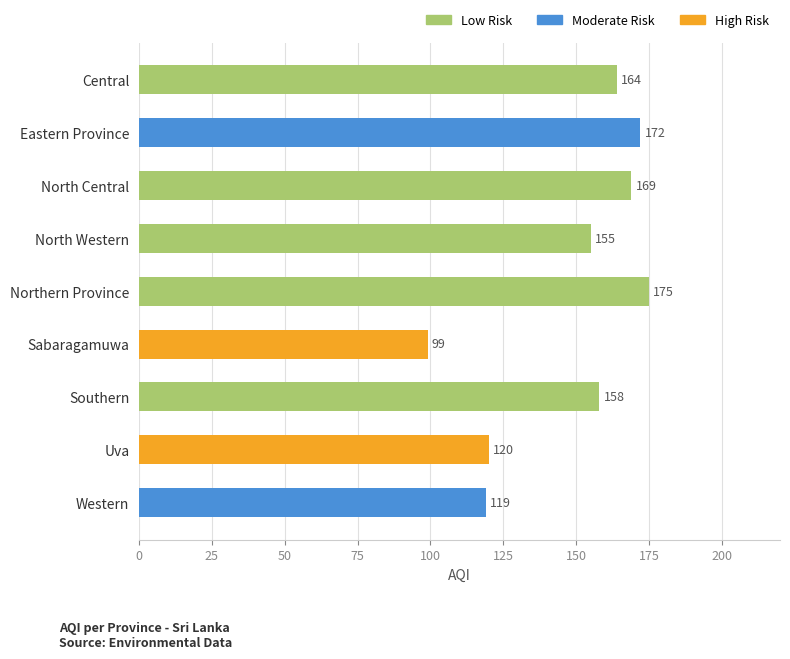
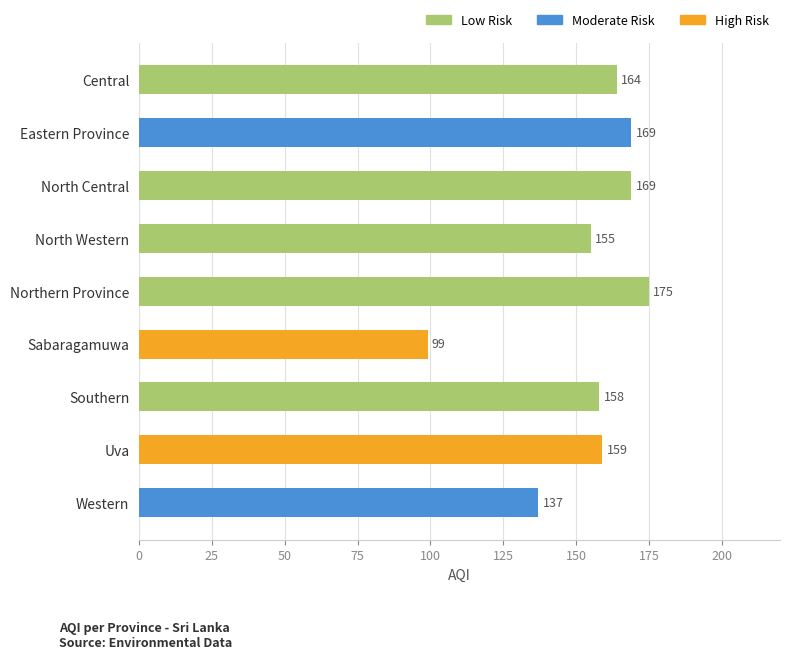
Eastern Province: 172 -> 169
Uva: 120 -> 159
Western: 119 -> 137
